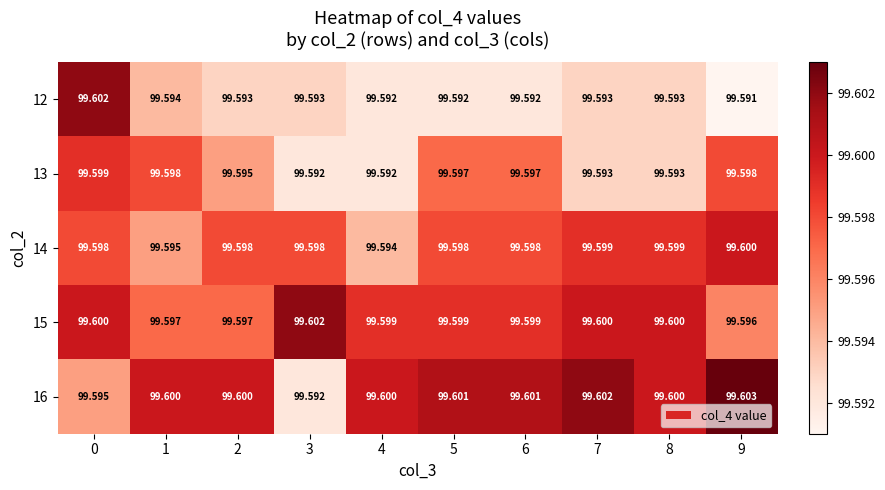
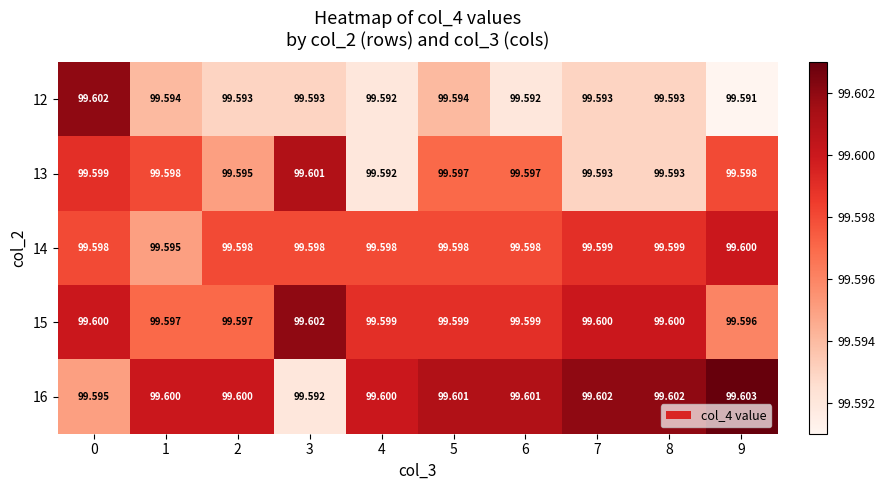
12, 5: 99.592 -> 99.594
13, 3: 99.592 -> 99.601
14, 4: 99.594 -> 99.598
16, 8: 99.600 -> 99.602
